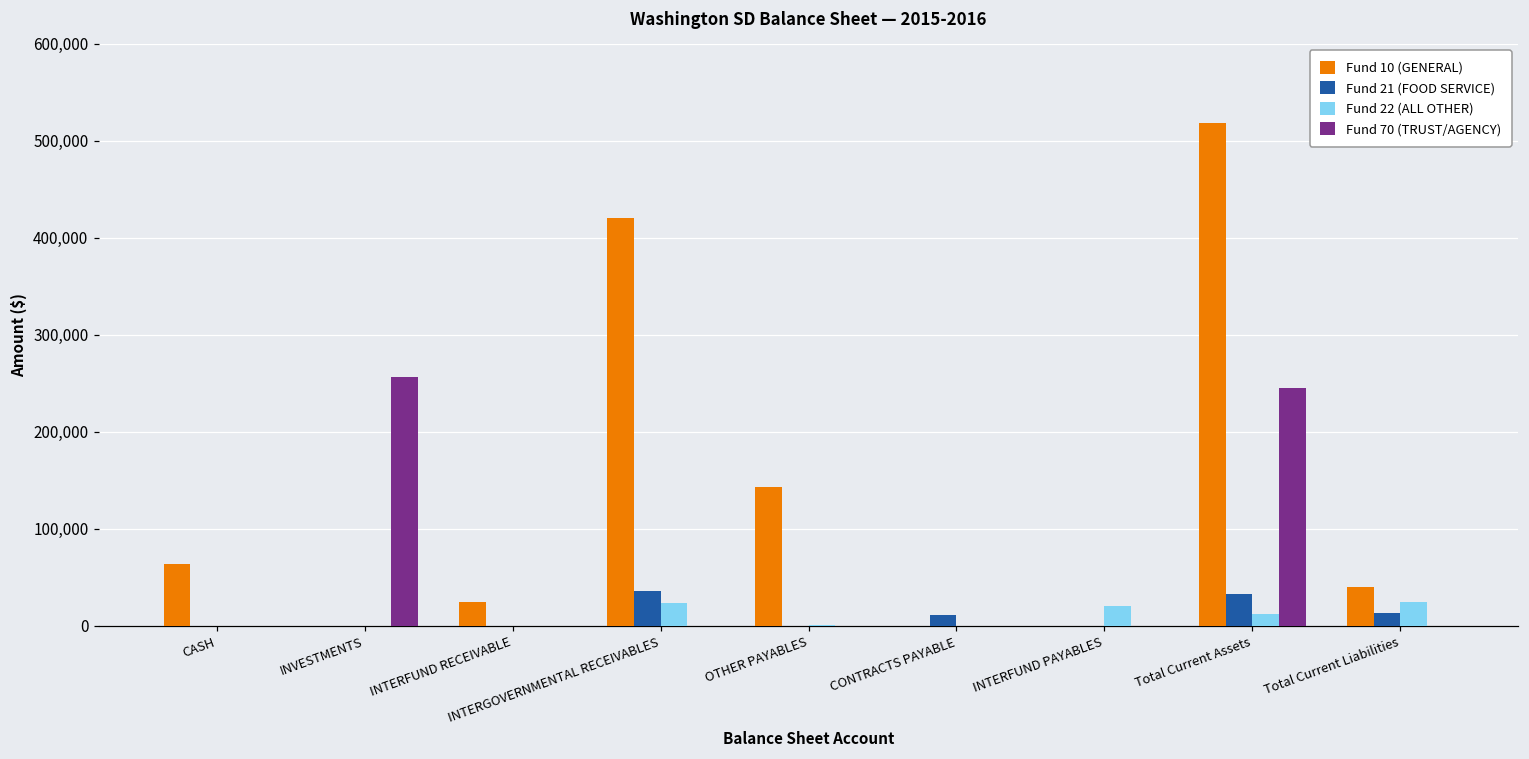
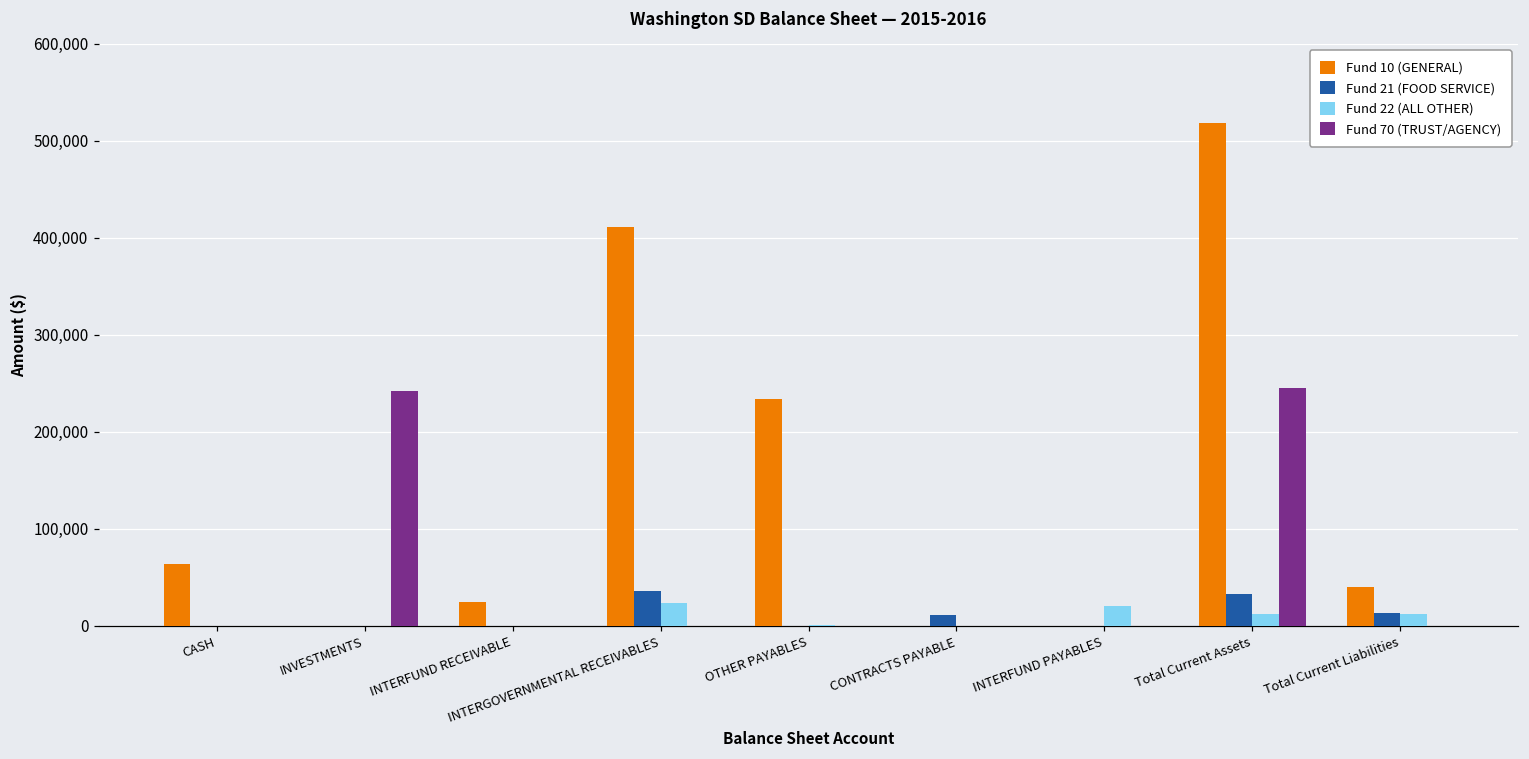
Fund 70 (TRUST/AGENCY), INVESTMENTS: 260,000 -> 240,000
Fund 10 (GENERAL), INTERGOVERNMENTAL RECEIVABLES: 420,000 -> 410,000
Fund 10 (GENERAL), OTHER PAYABLES: 140,000 -> 230,000
Fund 22 (ALL OTHER), Total Current Liabilities: 20,000 -> 10,000
